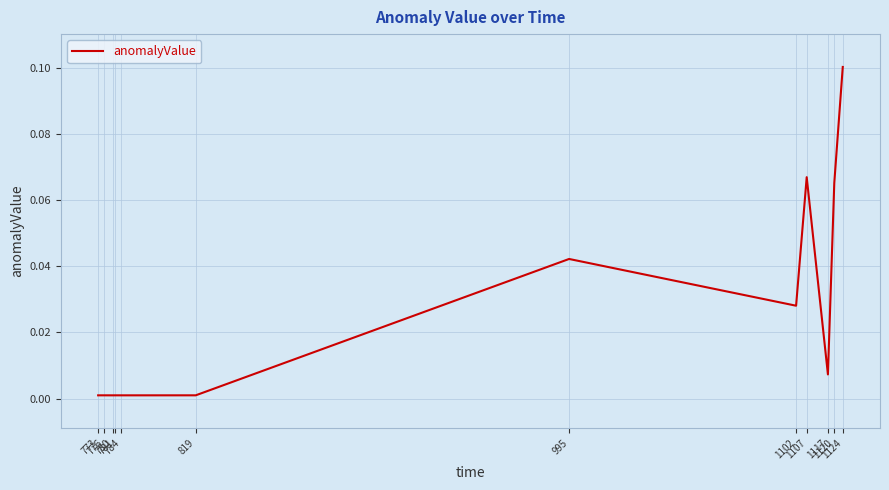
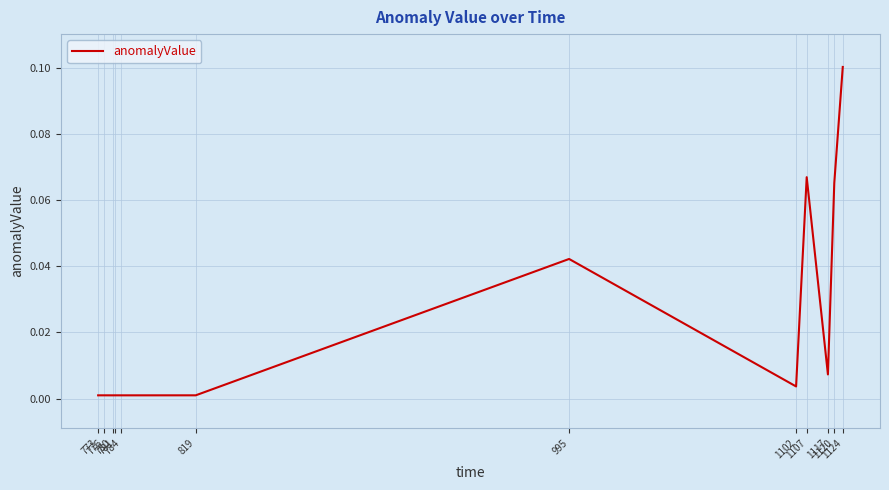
1102: 0.028 -> 0.004
